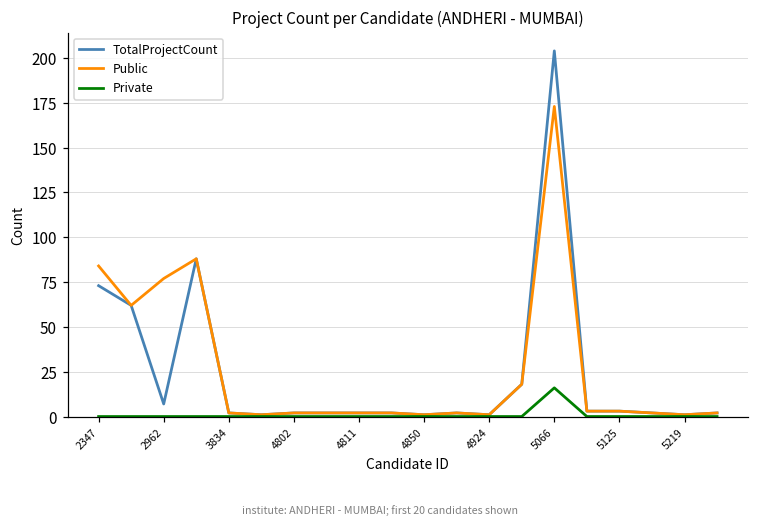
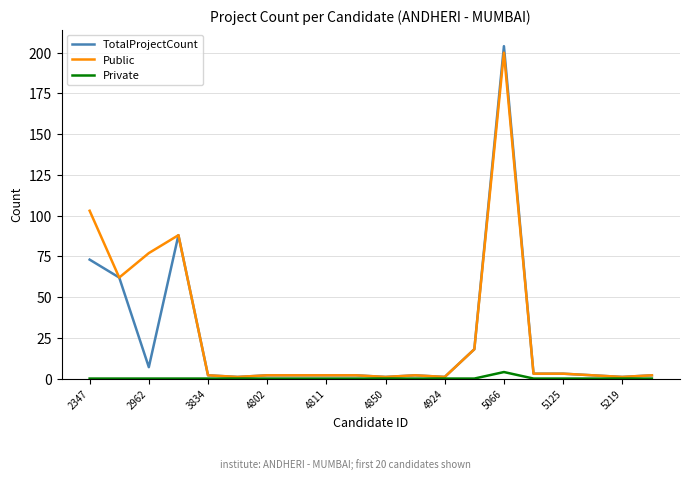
Public, 2347: 84 -> 103
Public, 5066: 173 -> 200
Private, 5066: 16 -> 4
